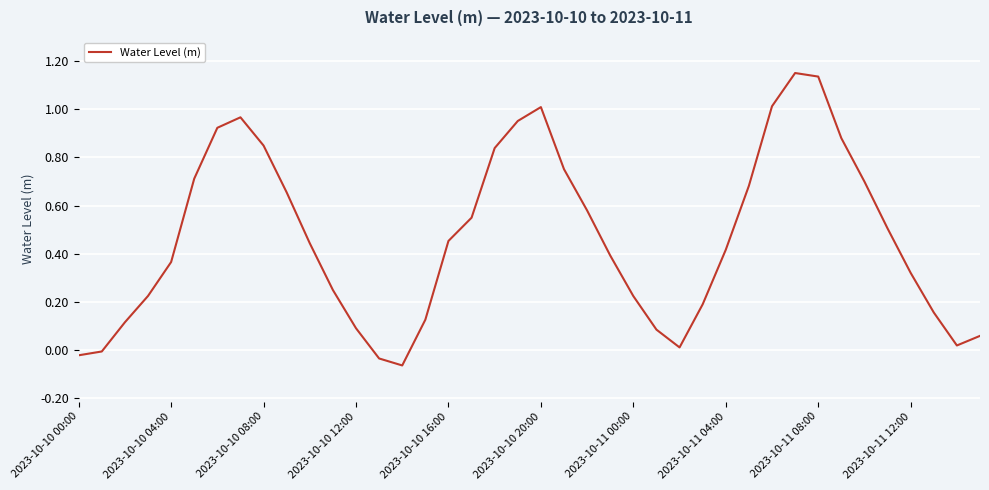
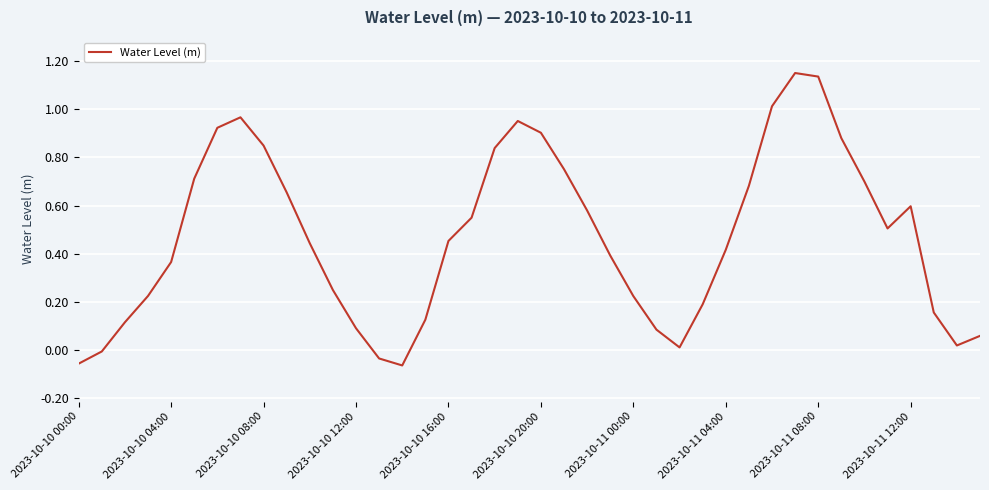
2023-10-10 00:00: -0.02 -> -0.06
2023-10-10 20:00: 1.01 -> 0.90
2023-10-11 12:00: 0.32 -> 0.60
